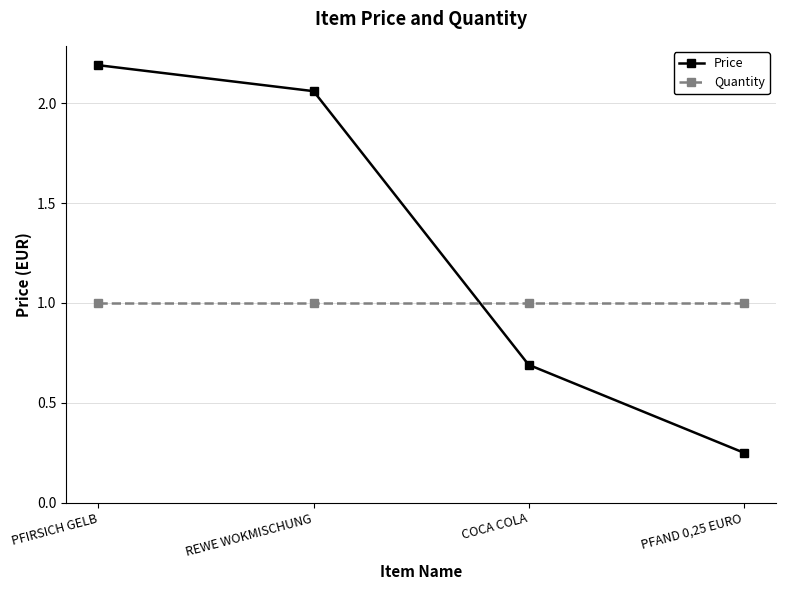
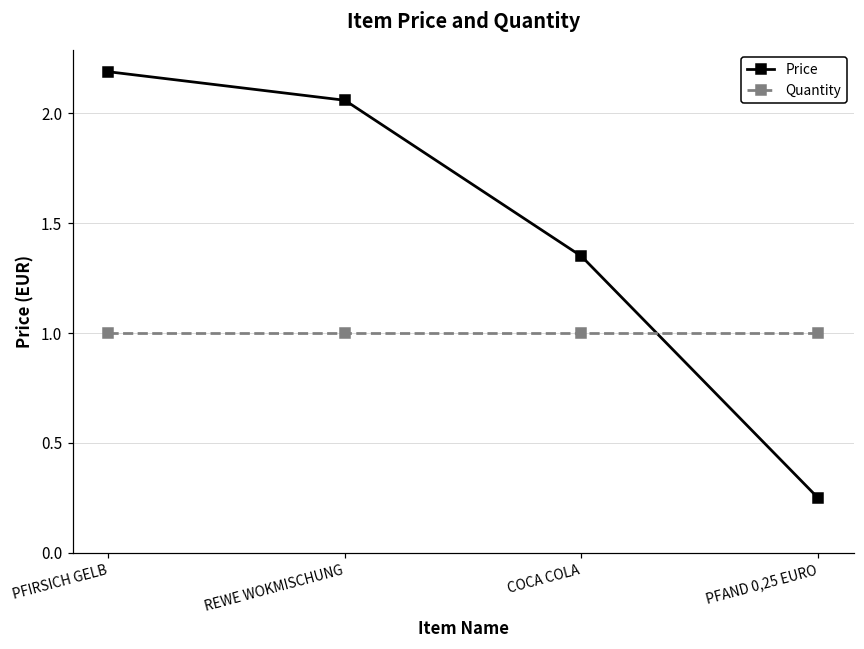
Price, COCA COLA: 0.69 -> 1.35
